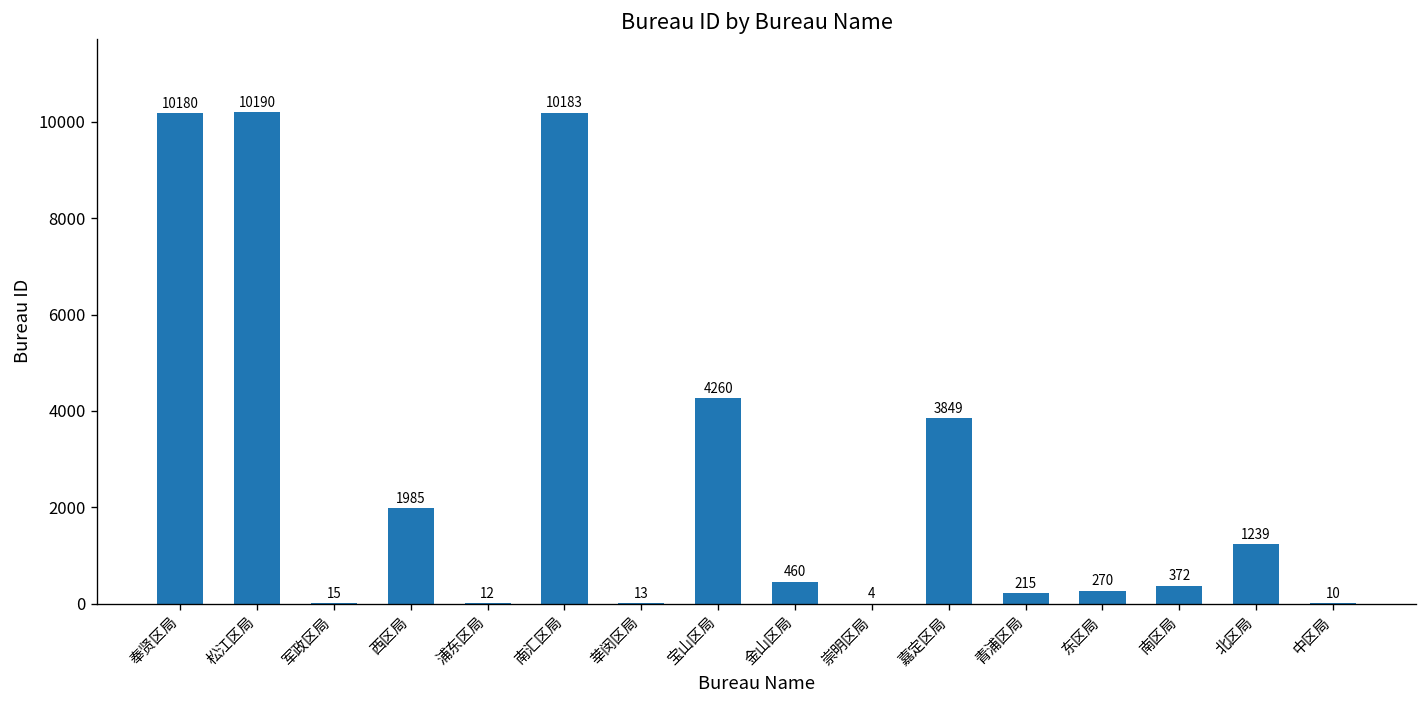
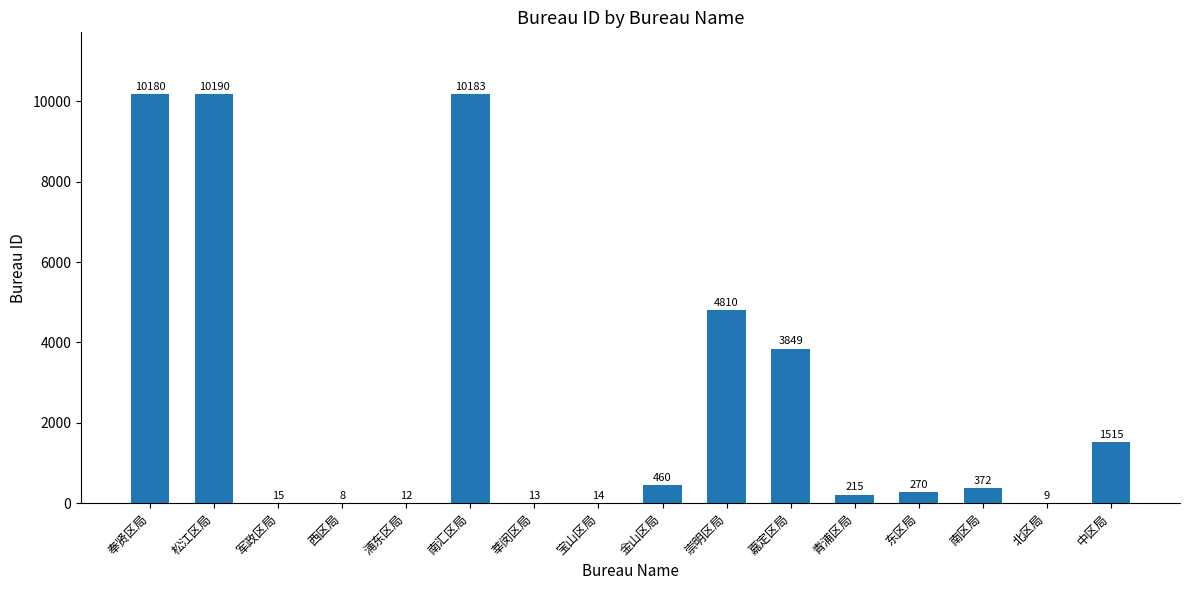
西区局: 1985 -> 8
宝山区局: 4260 -> 14
崇明区局: 4 -> 4810
北区局: 1239 -> 9
中区局: 10 -> 1515
